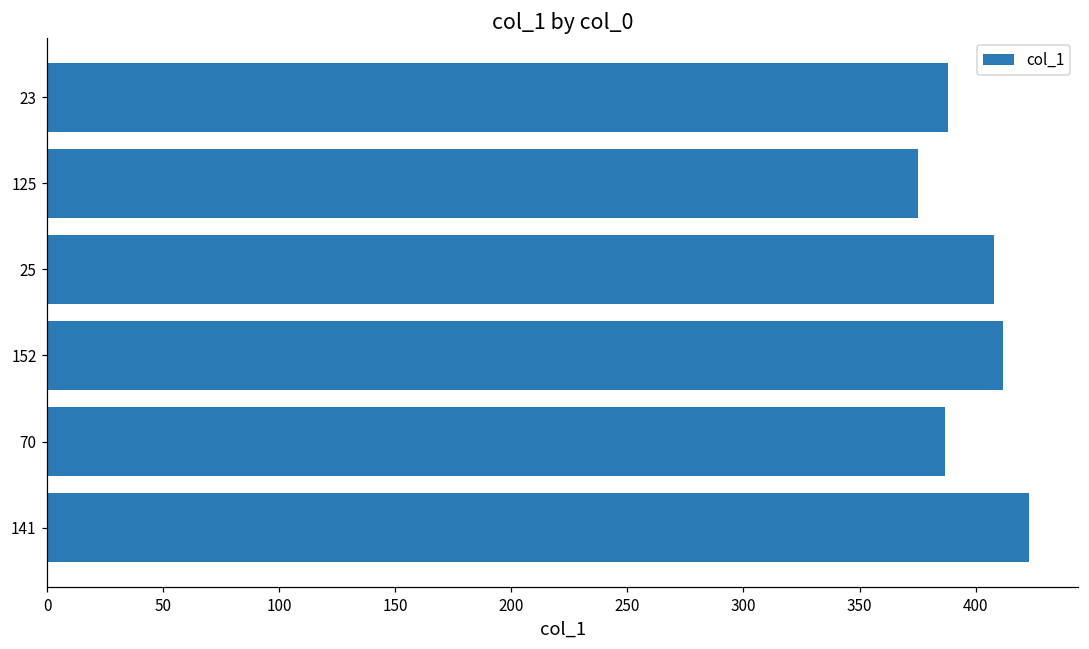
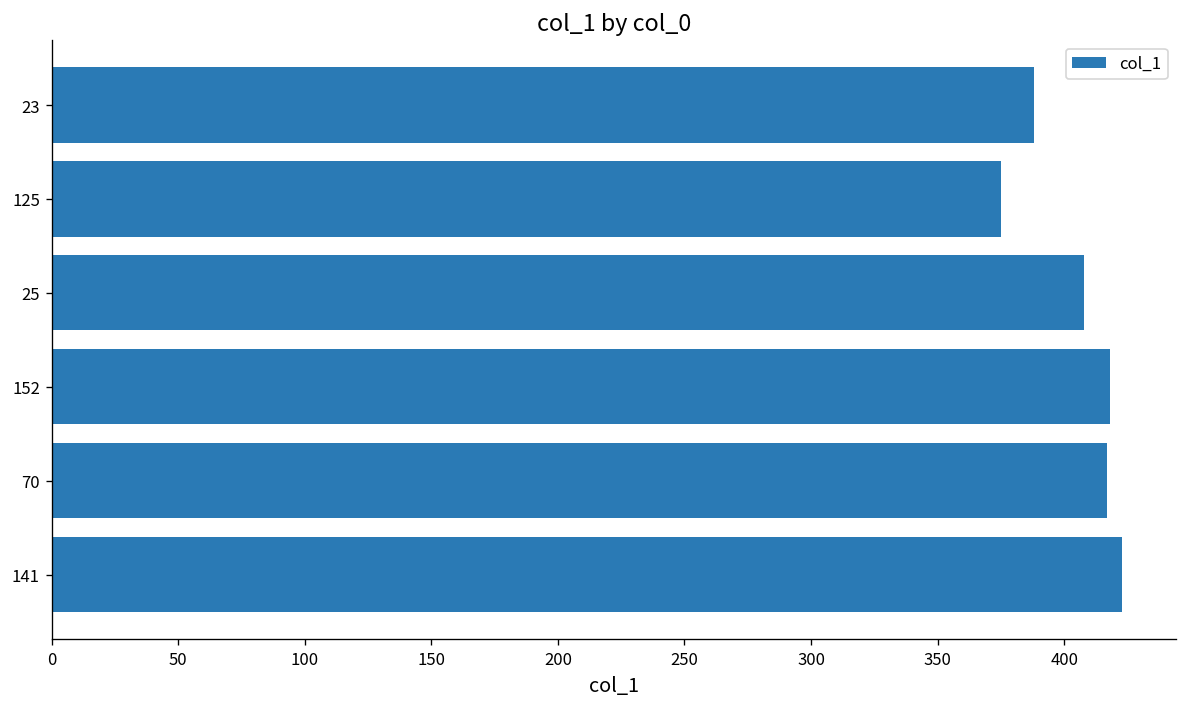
152: 412 -> 418
70: 387 -> 417
